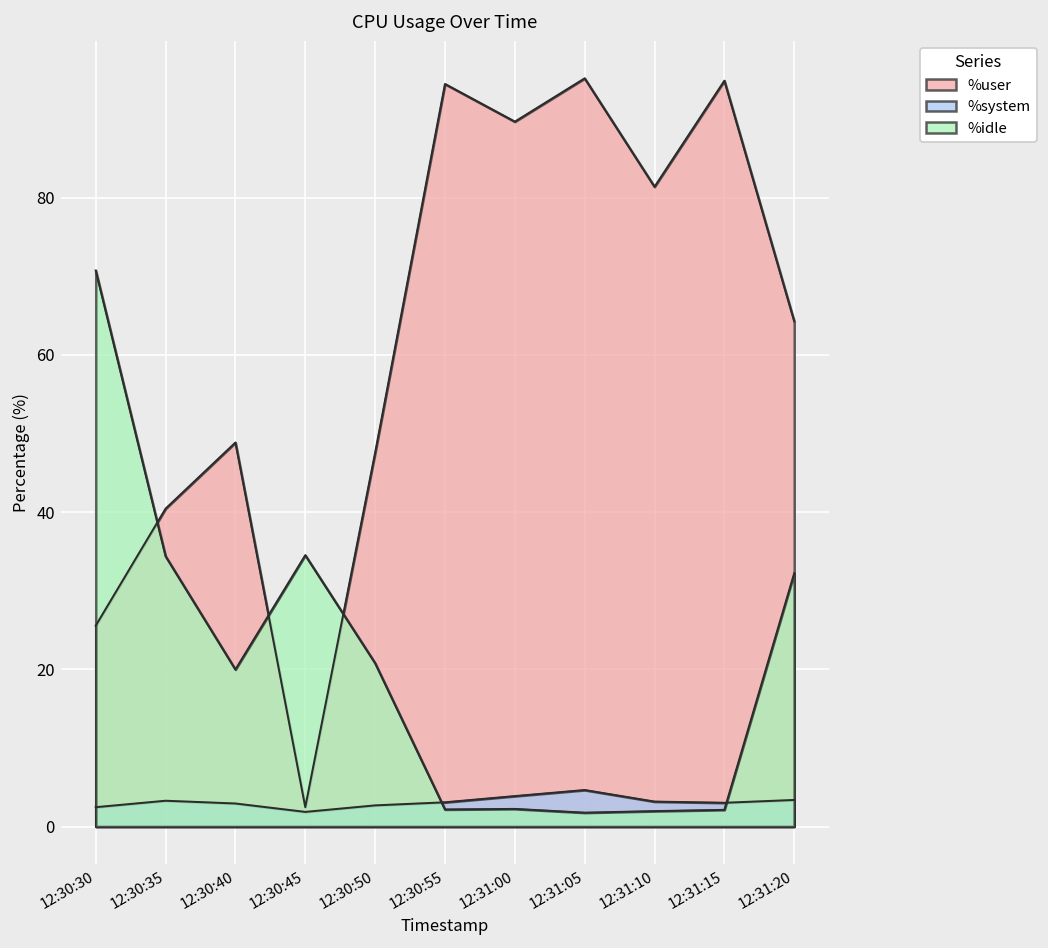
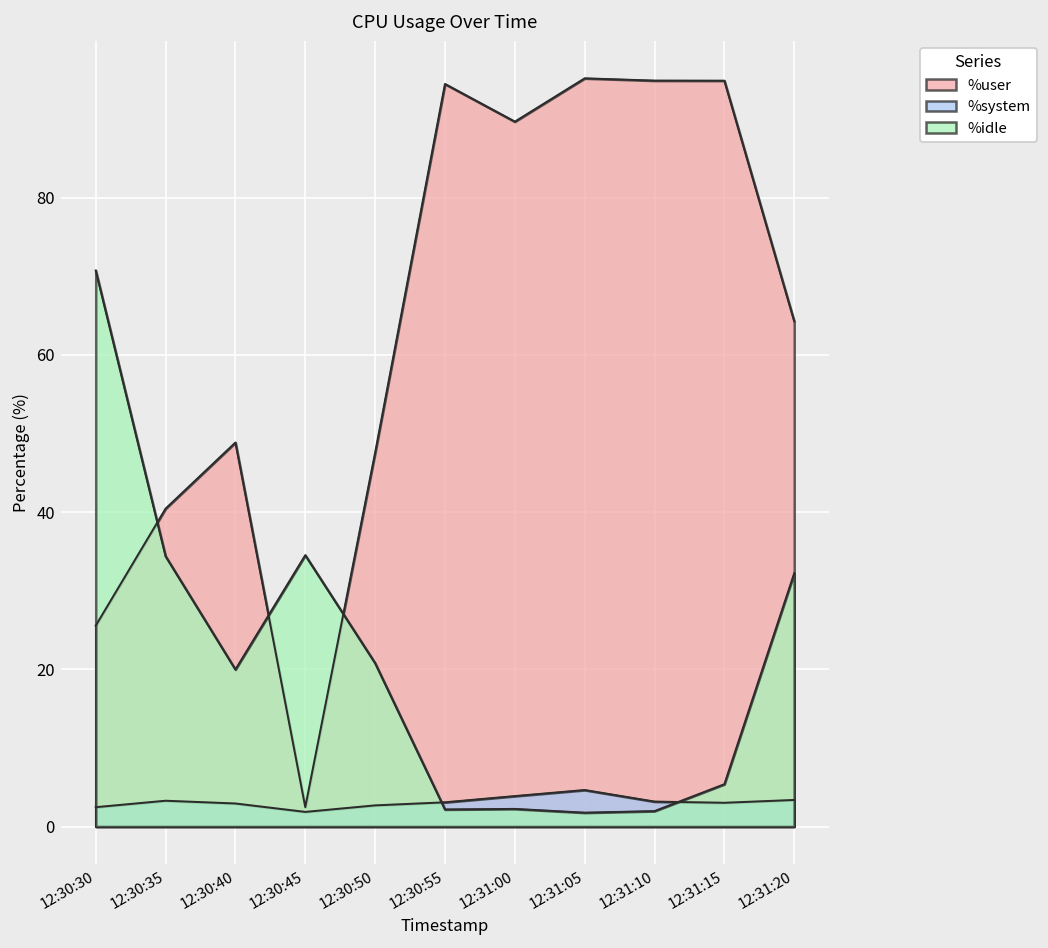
%user, 12:31:10: 81 -> 95
%idle, 12:31:15: 2 -> 5
